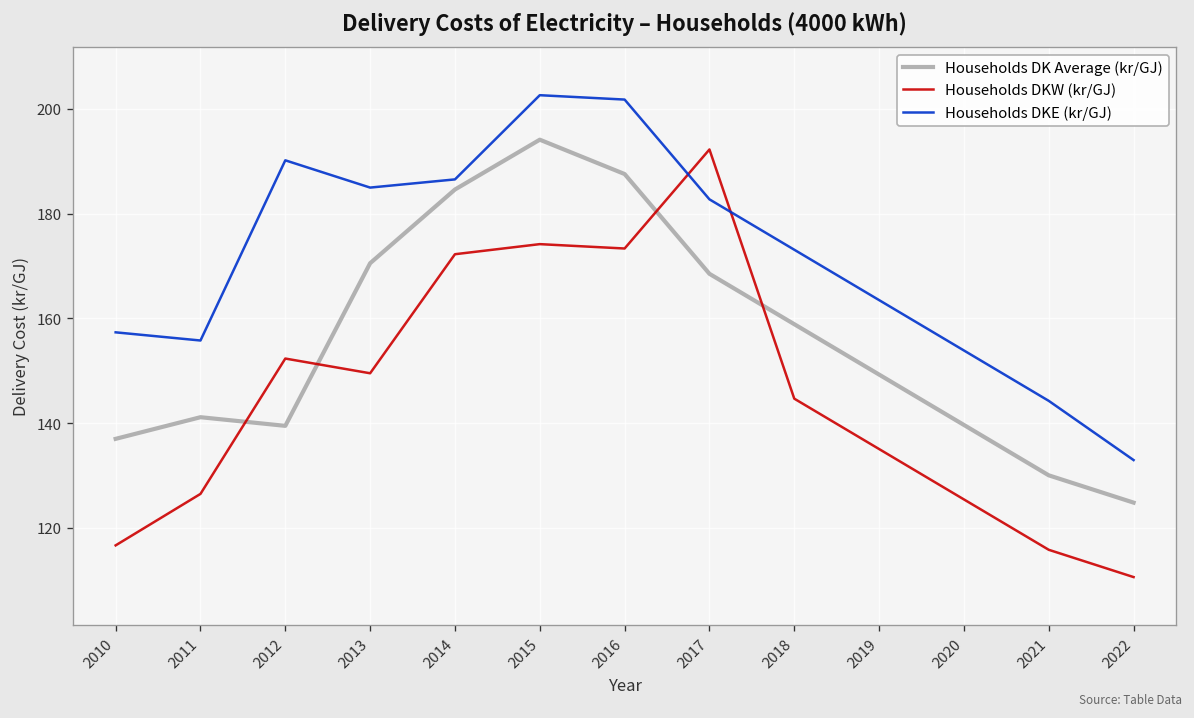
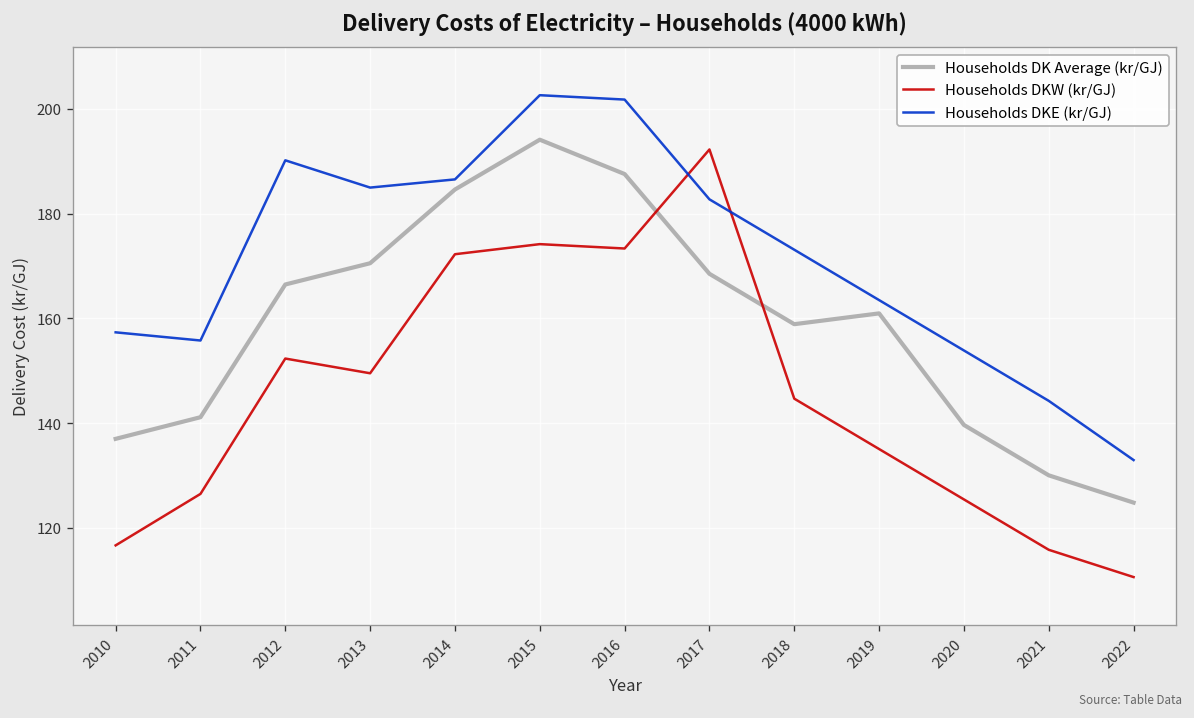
Households DK Average (kr/GJ), 2012: 140 -> 166
Households DK Average (kr/GJ), 2019: 149 -> 161
